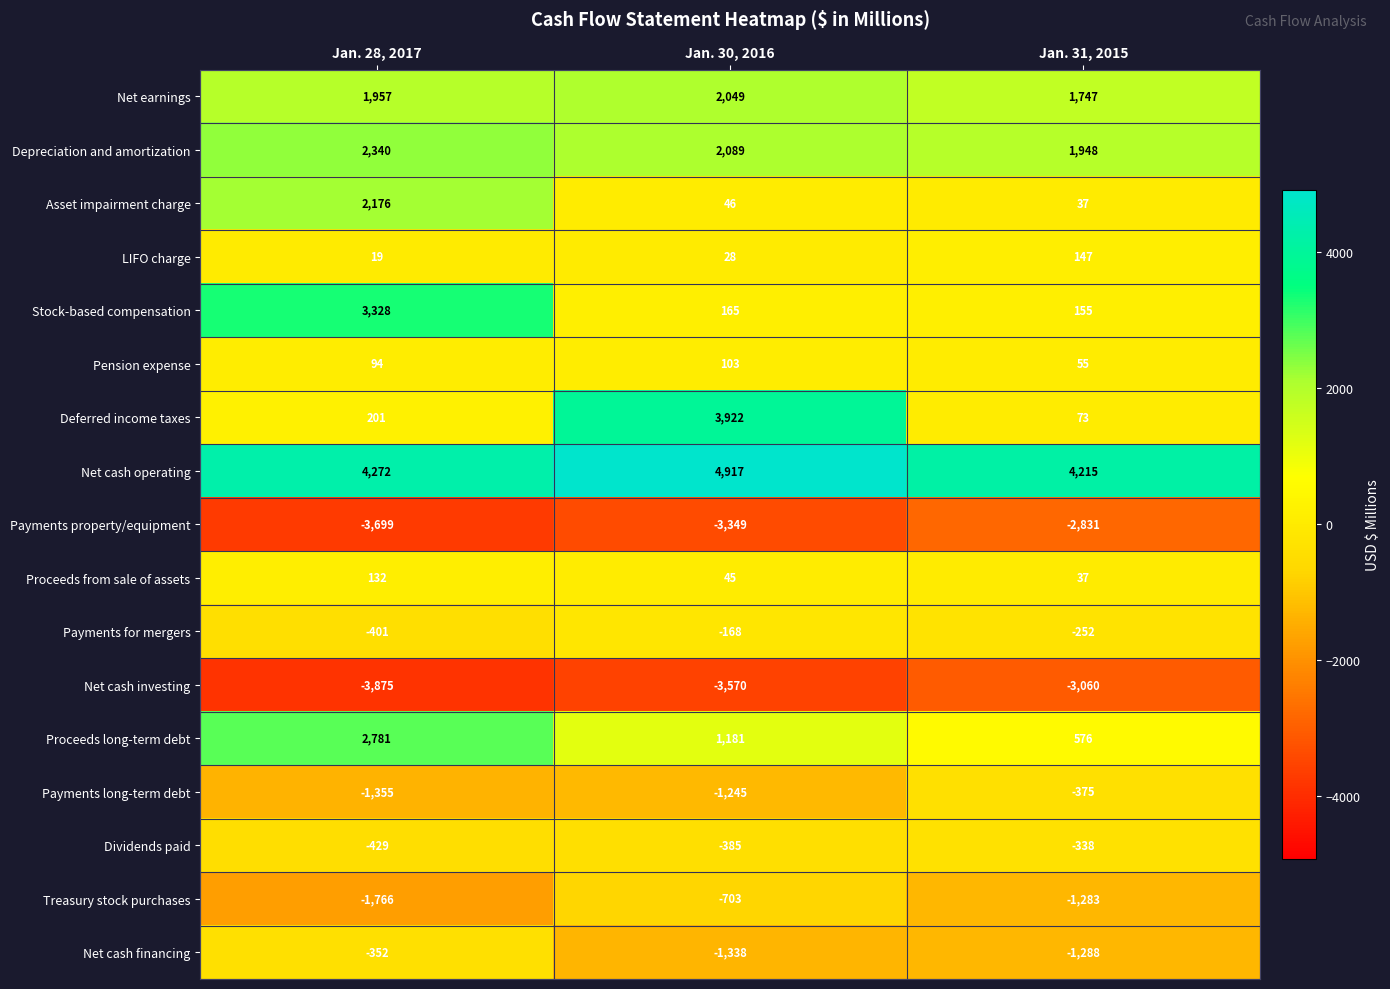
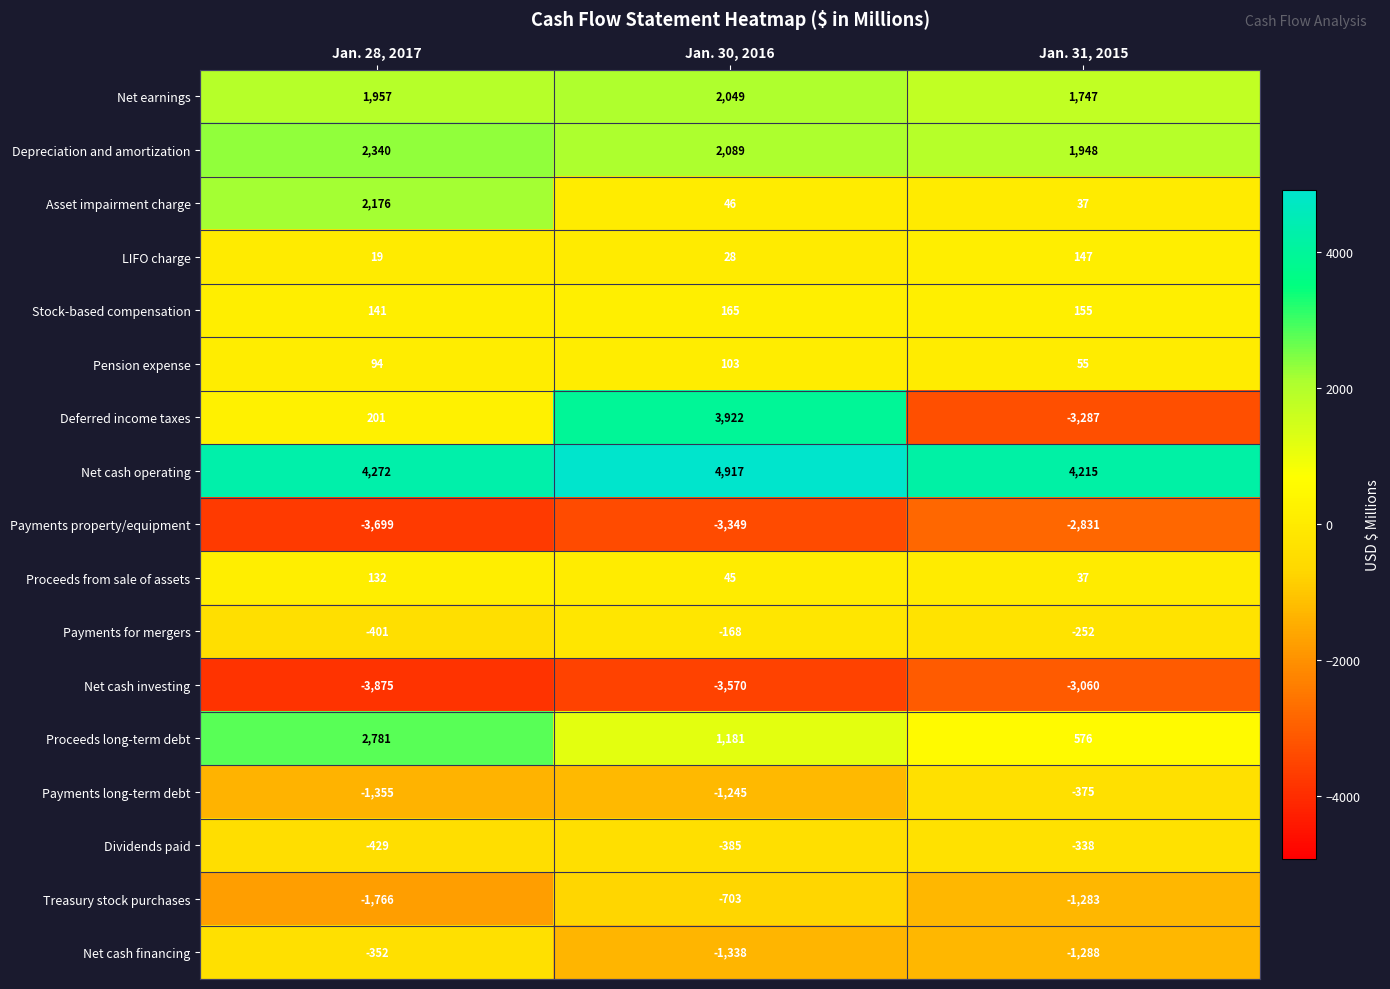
Stock-based compensation, Jan. 28, 2017: 3,328 -> 141
Deferred income taxes, Jan. 31, 2015: 73 -> -3,287
